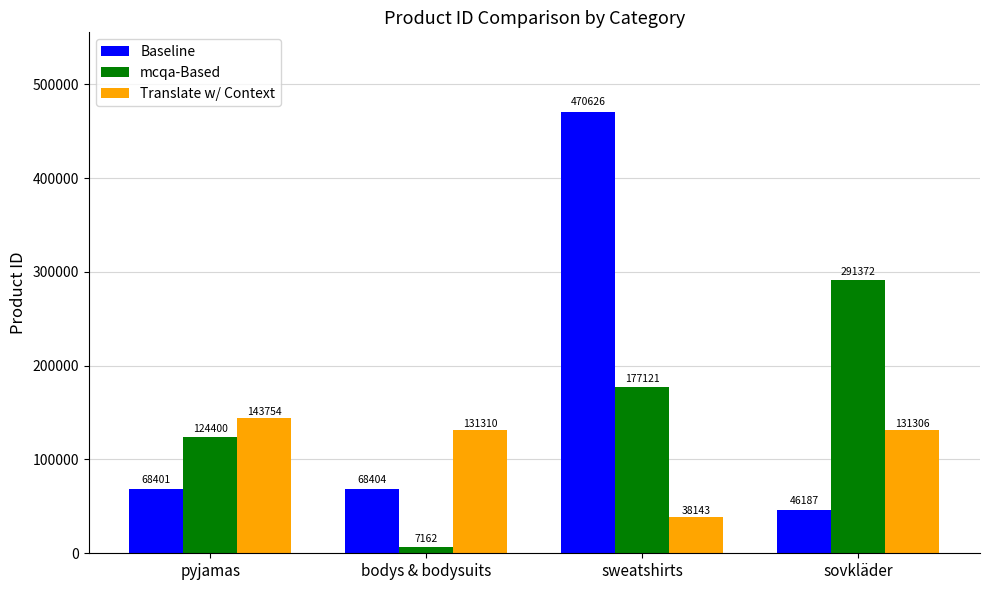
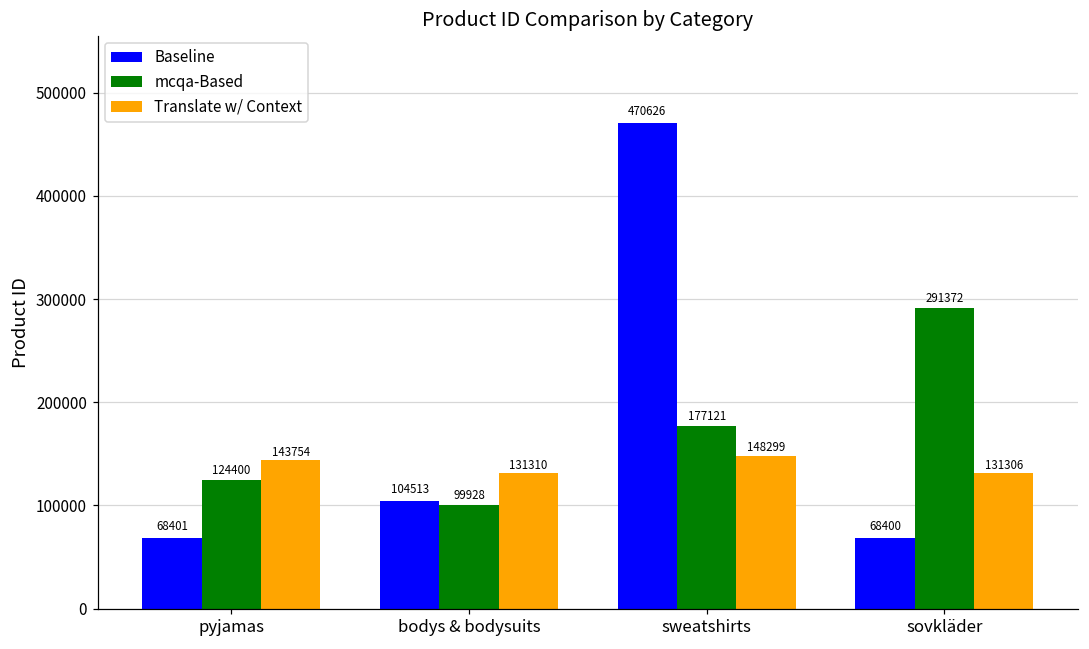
Baseline, bodys & bodysuits: 68404 -> 104513
mcqa-Based, bodys & bodysuits: 7162 -> 99928
Translate w/ Context, sweatshirts: 38143 -> 148299
Baseline, sovkläder: 46187 -> 68400
